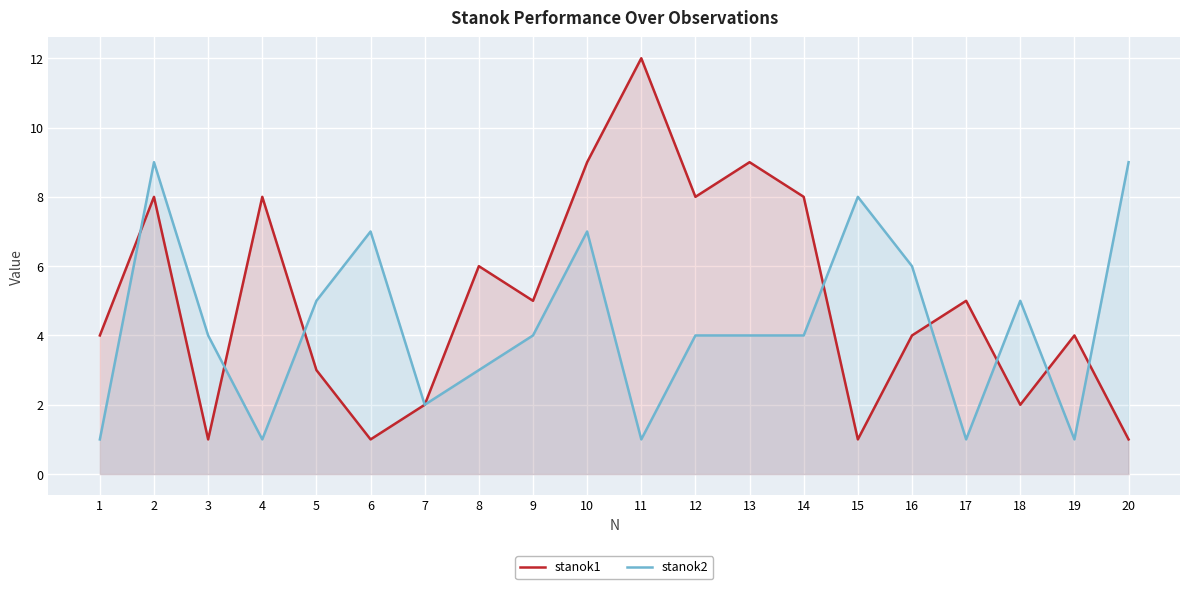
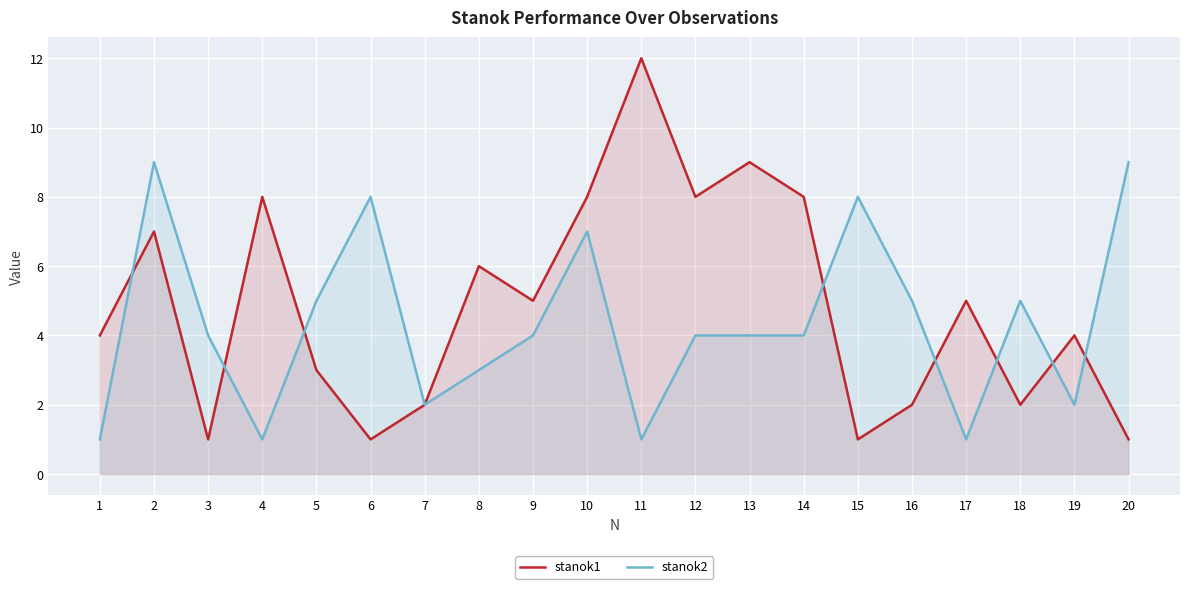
stanok1, 2: 8 -> 7
stanok2, 6: 7 -> 8
stanok1, 10: 9 -> 8
stanok1, 16: 4 -> 2
stanok2, 16: 6 -> 5
stanok2, 19: 1 -> 2
